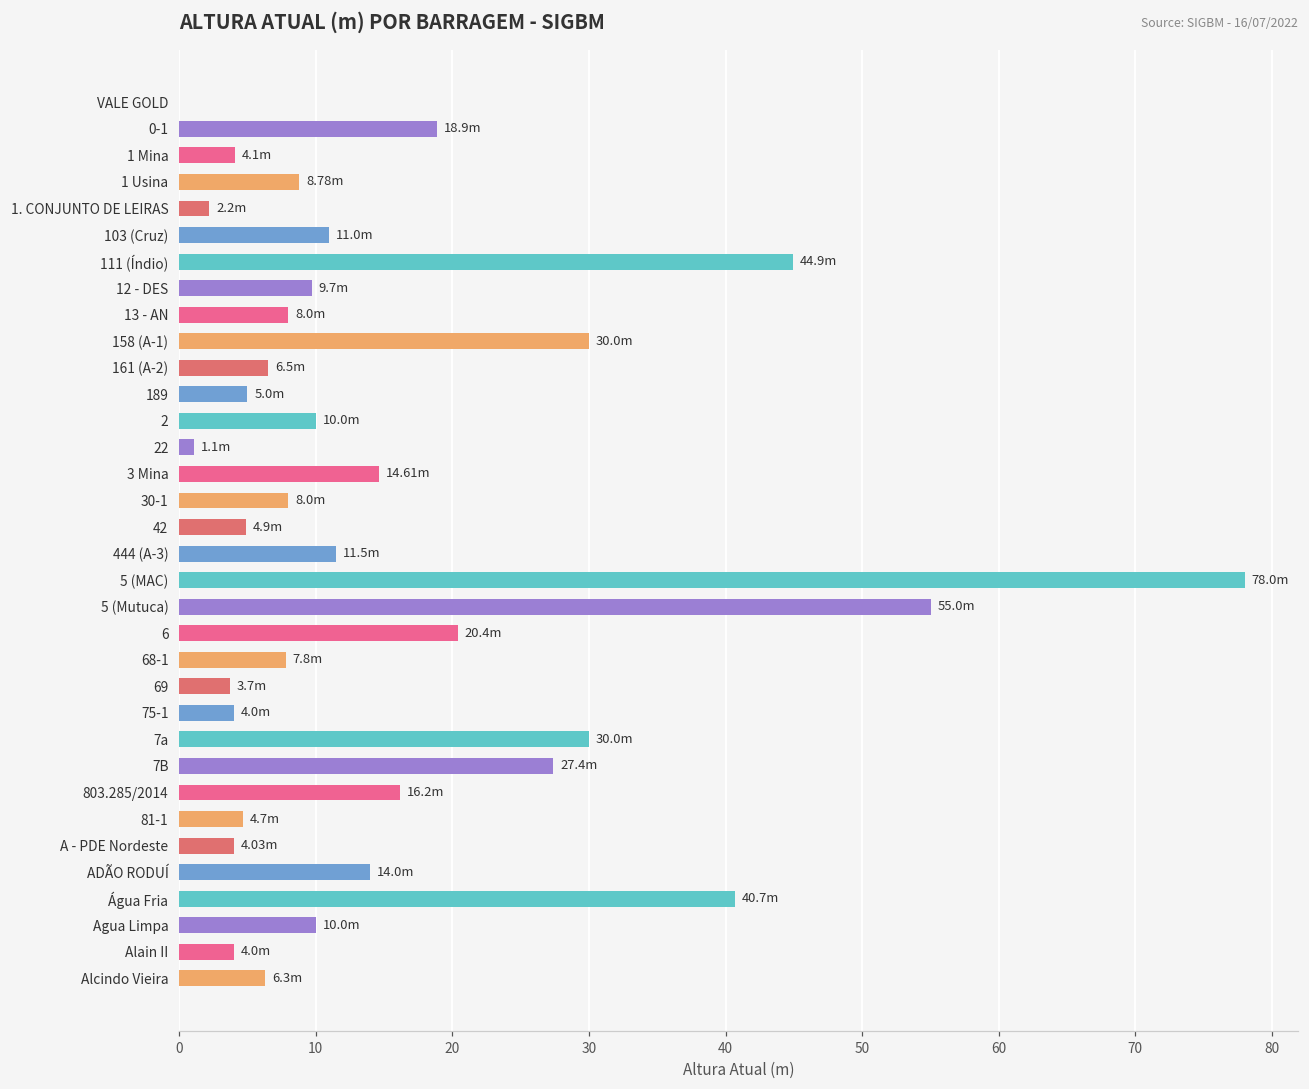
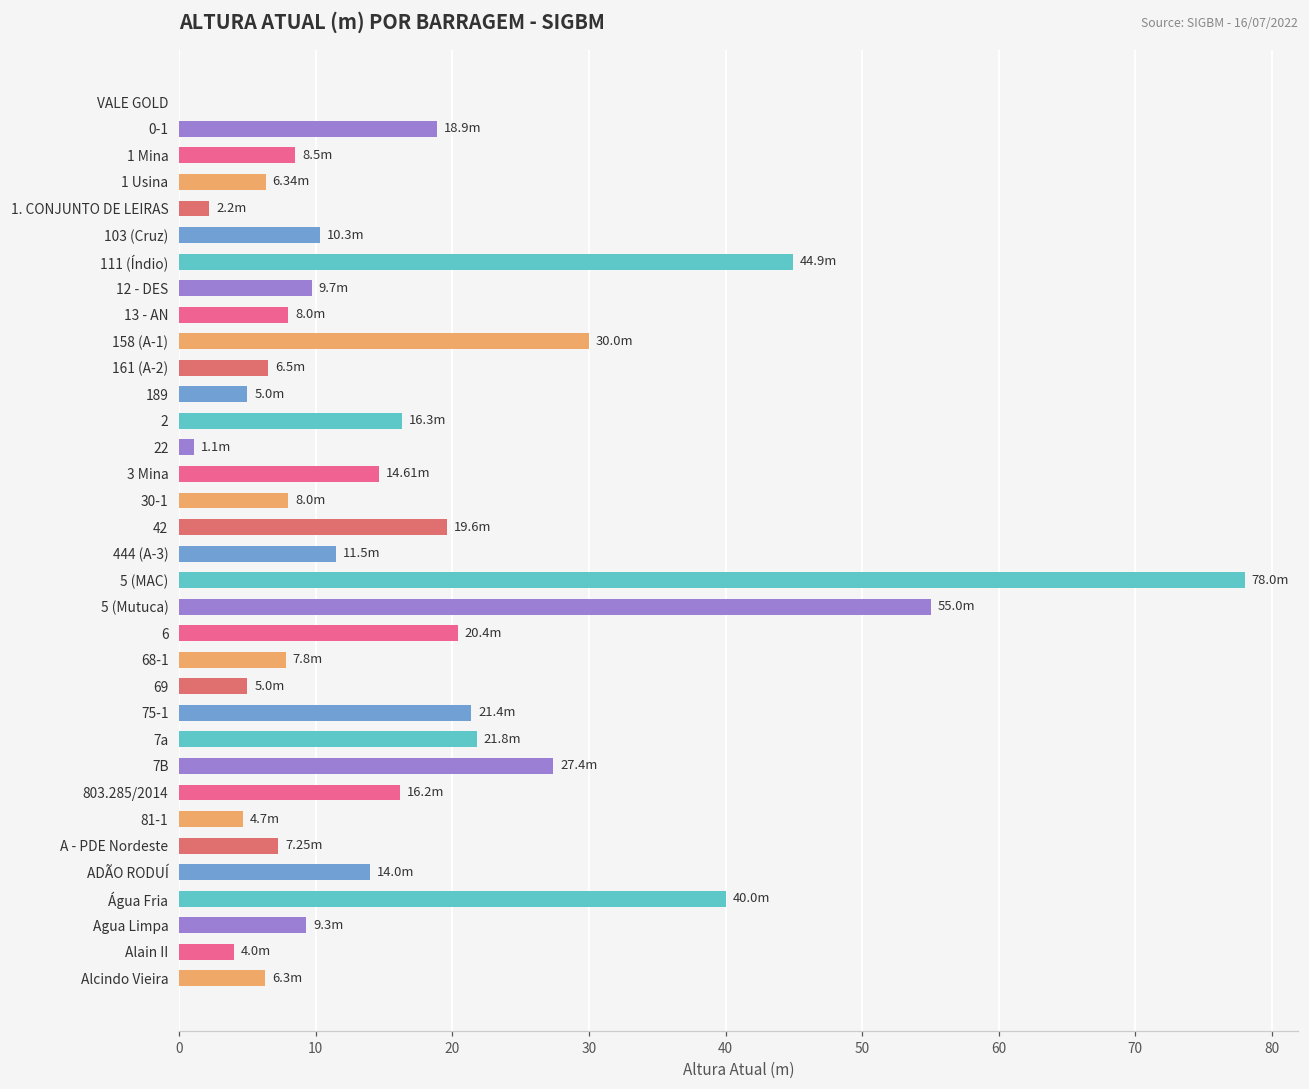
1 Mina: 4.1m -> 8.5m
1 Usina: 8.78m -> 6.34m
103 (Cruz): 11.0m -> 10.3m
2: 10.0m -> 16.3m
42: 4.9m -> 19.6m
69: 3.7m -> 5.0m
75-1: 4.0m -> 21.4m
7a: 30.0m -> 21.8m
A - PDE Nordeste: 4.03m -> 7.25m
Água Fria: 40.7m -> 40.0m
Agua Limpa: 10.0m -> 9.3m
